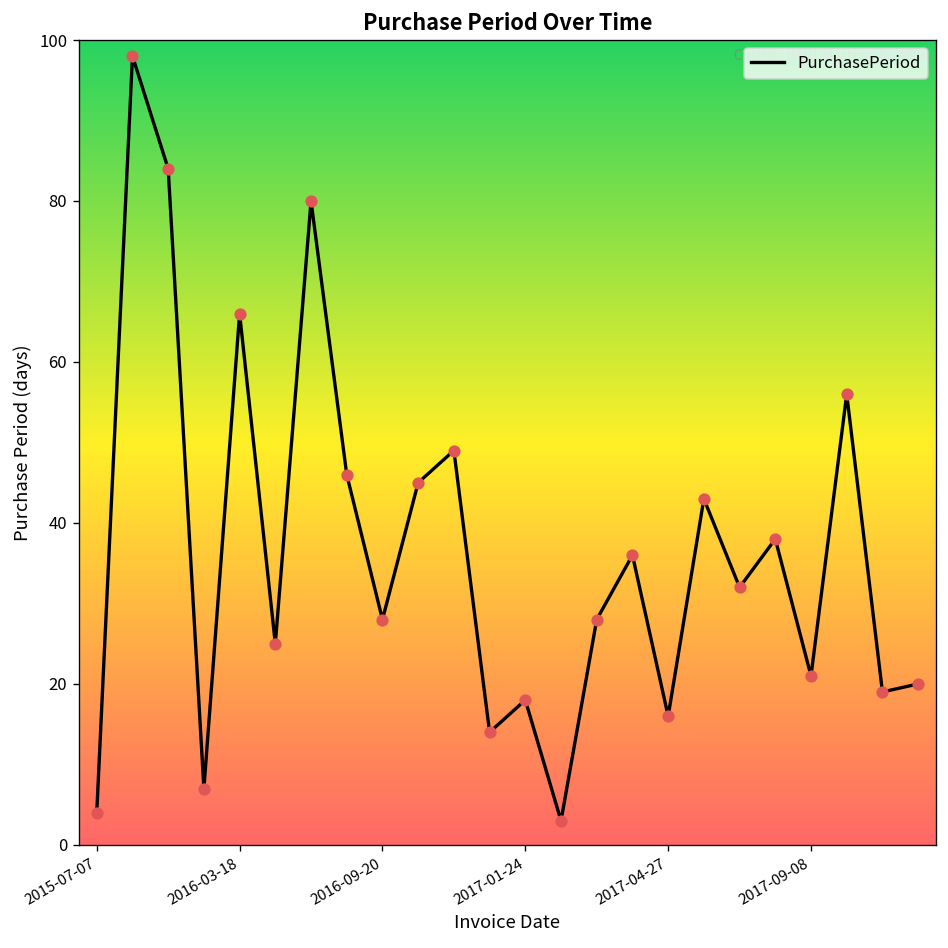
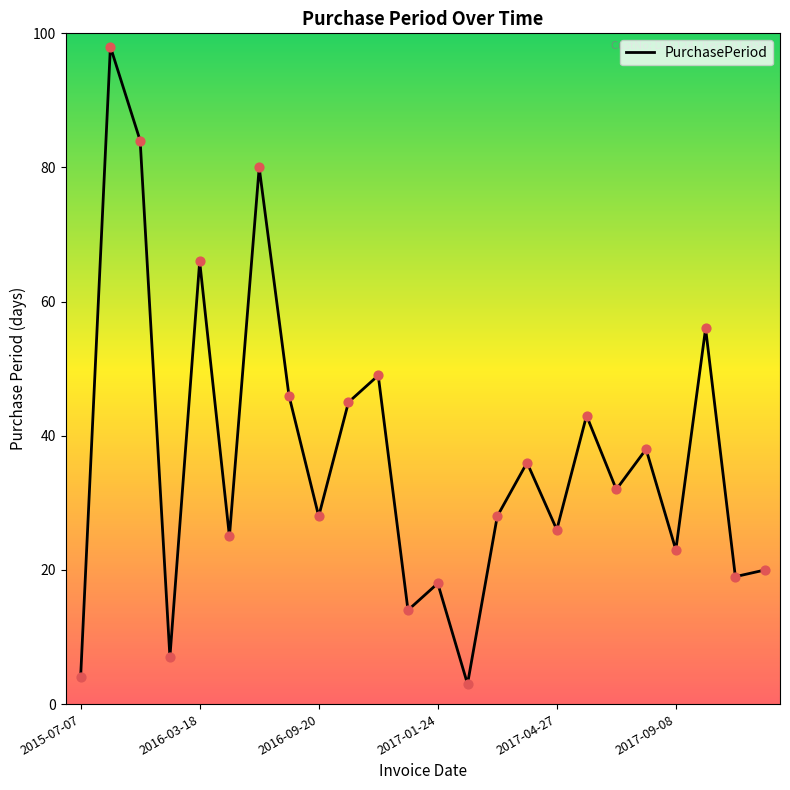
2017-04-27: 16 -> 26
2017-09-08: 21 -> 23
